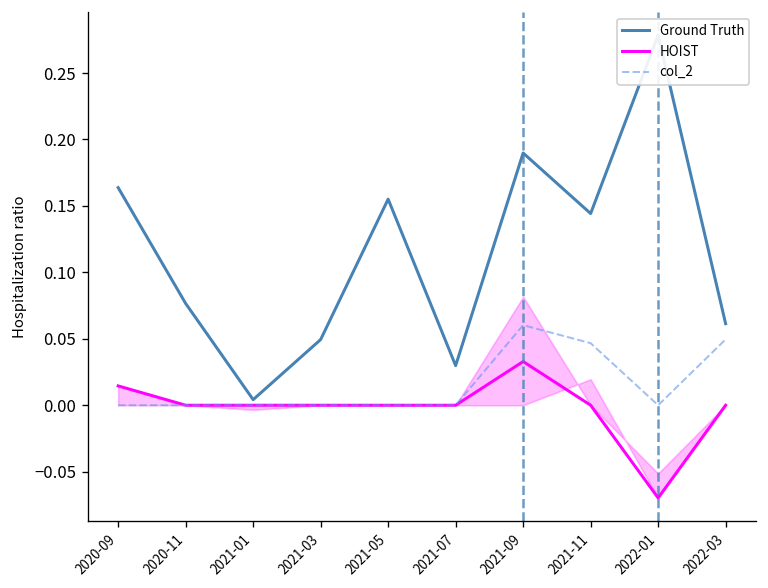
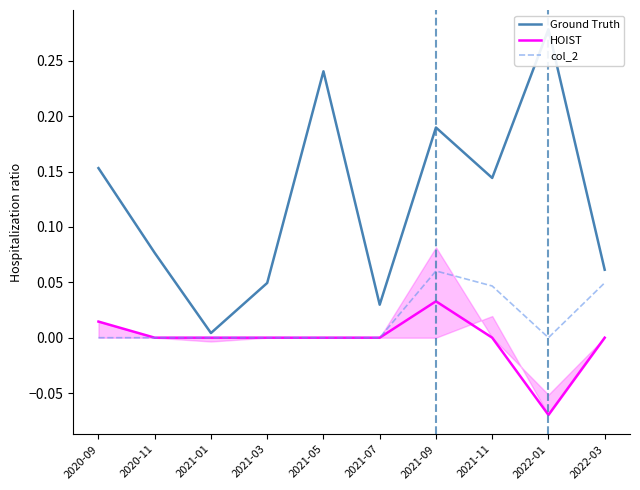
Ground Truth, 2020-09: 0.164 -> 0.153
Ground Truth, 2021-05: 0.155 -> 0.241
